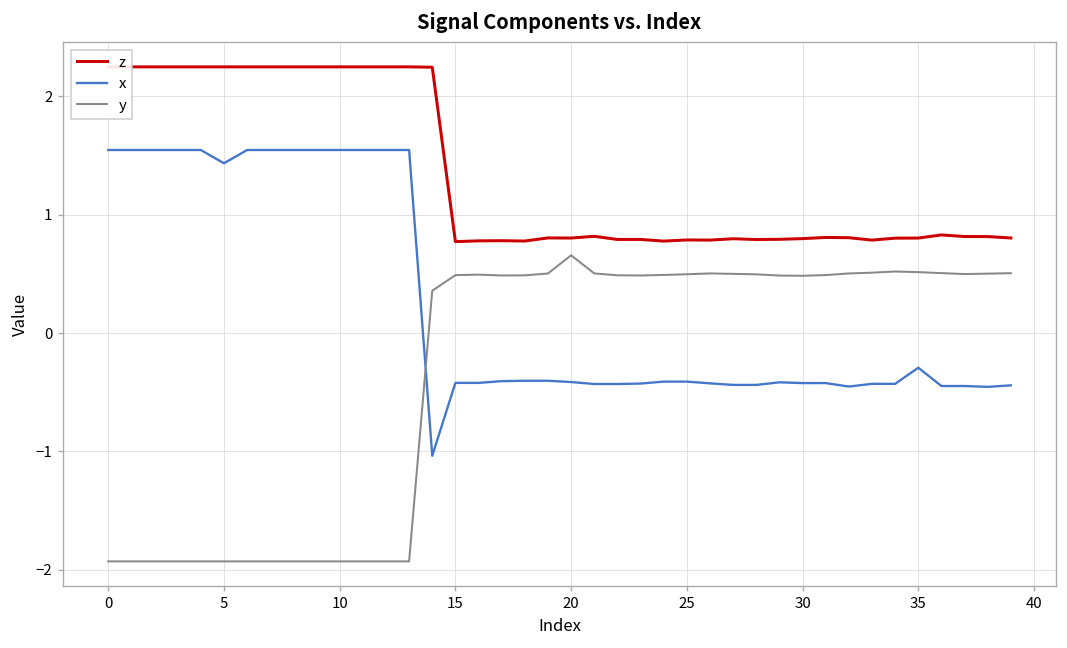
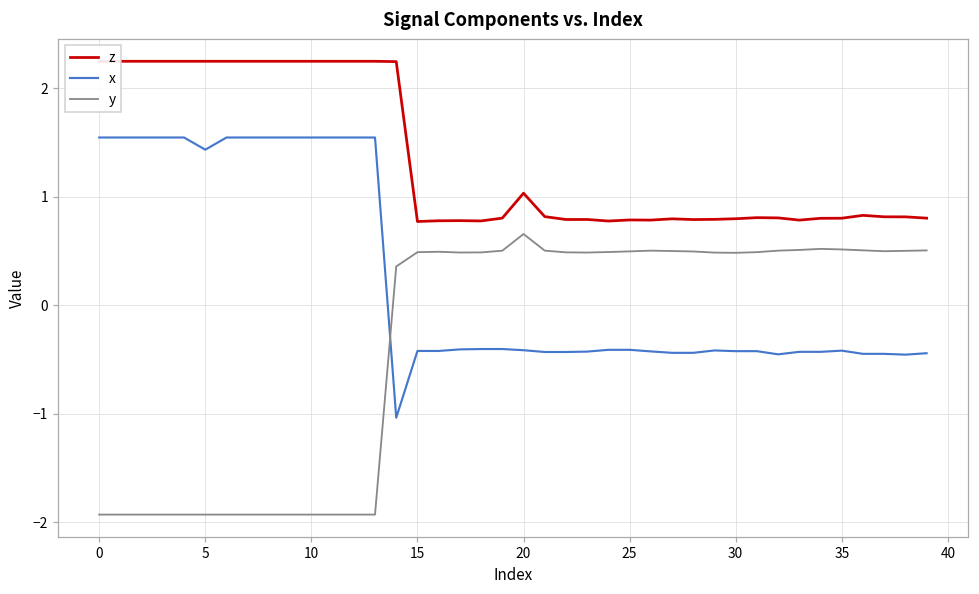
z, 20: 0.8 -> 1.0
x, 35: -0.3 -> -0.4
